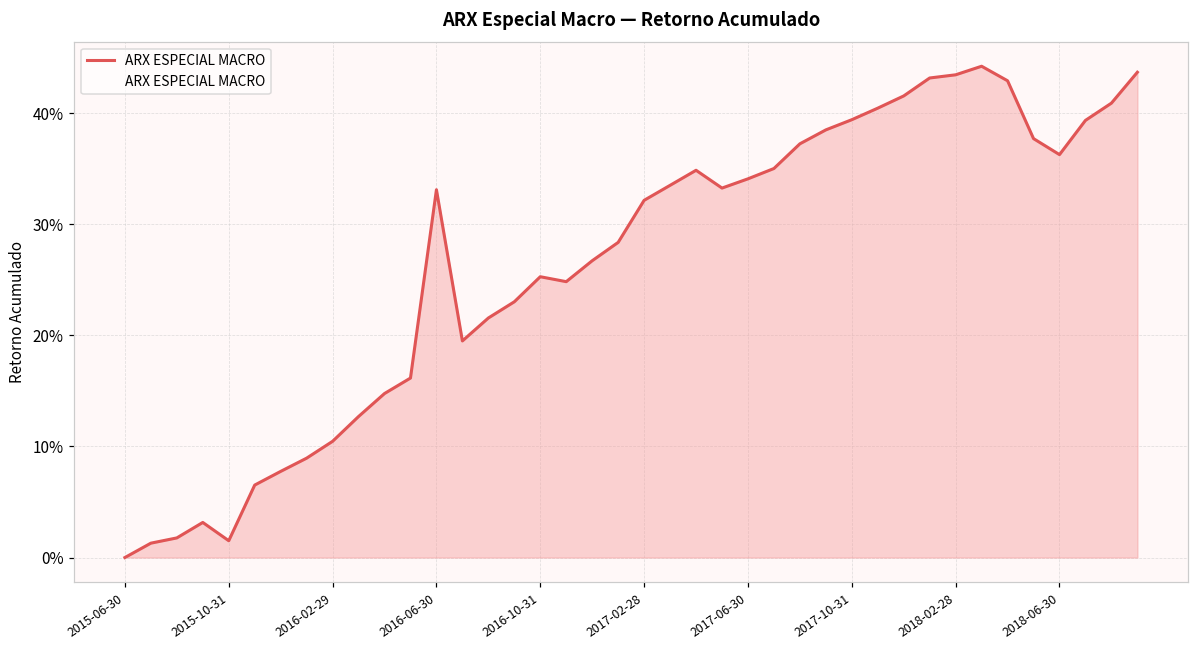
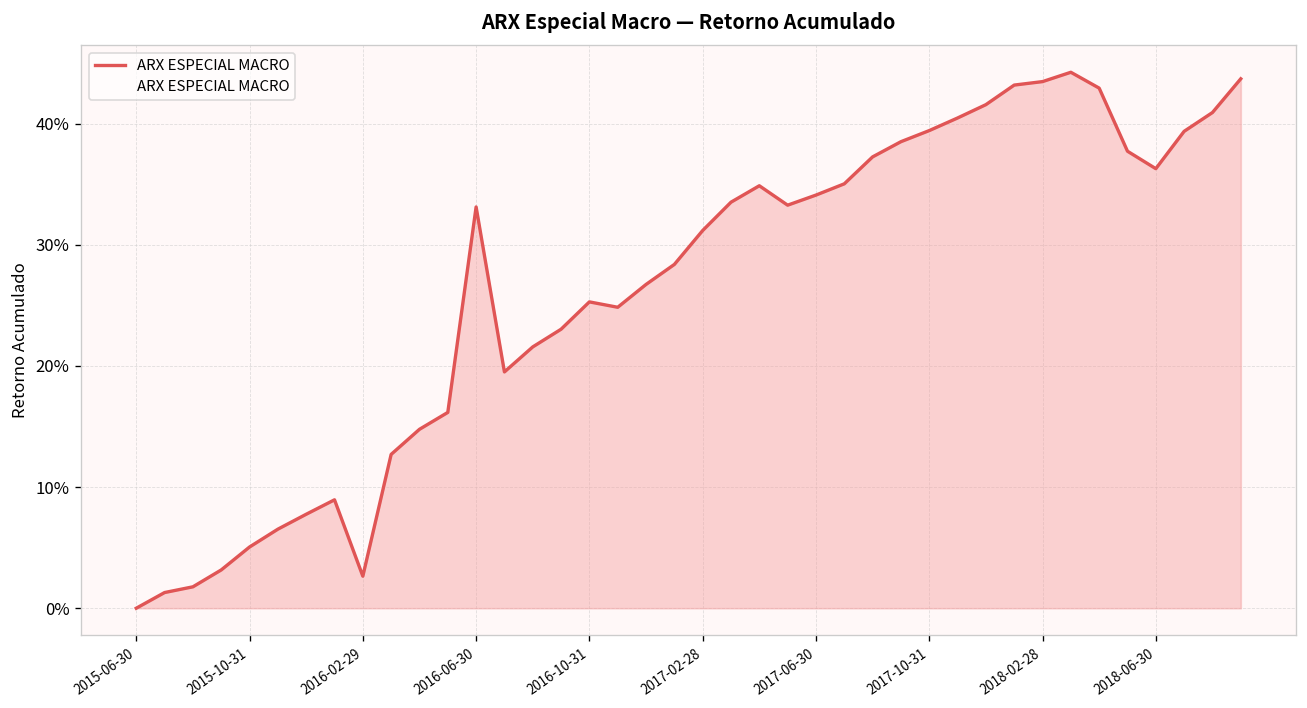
2015-10-31: 1.5% -> 5.1%
2016-02-29: 10.5% -> 2.6%
2017-02-28: 32.2% -> 31.2%
